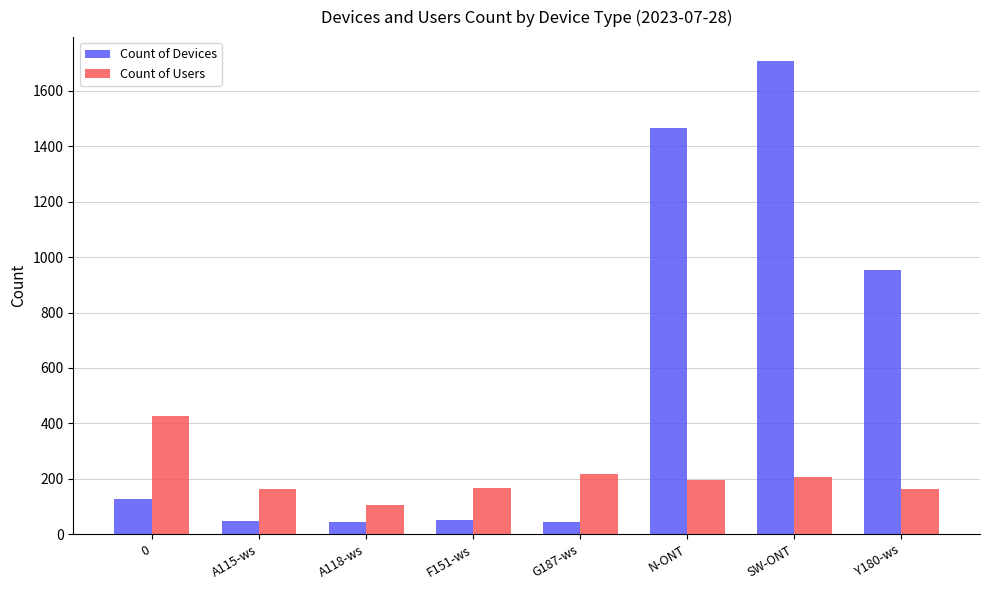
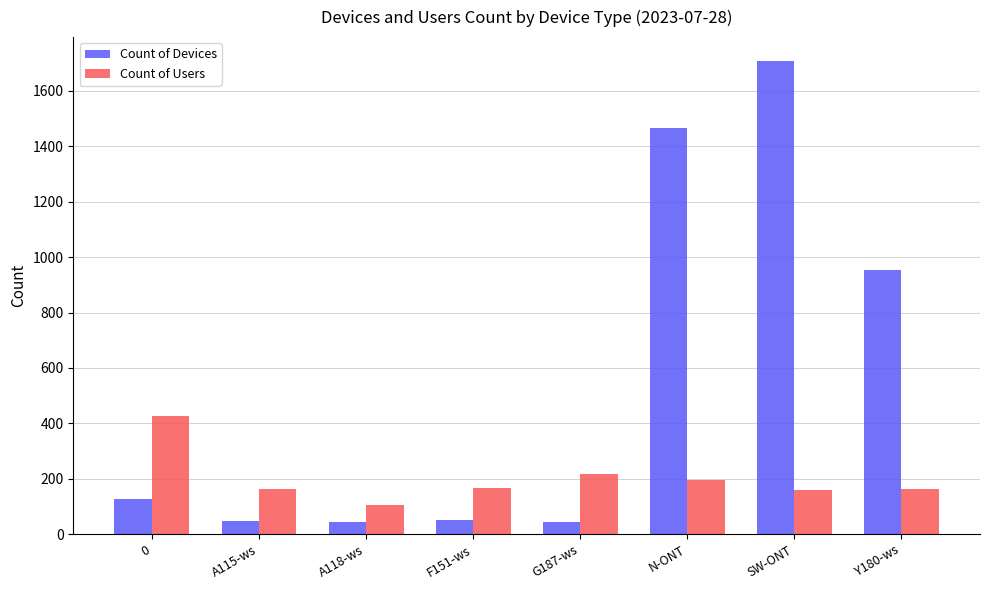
Count of Users, SW-ONT: 210 -> 160
